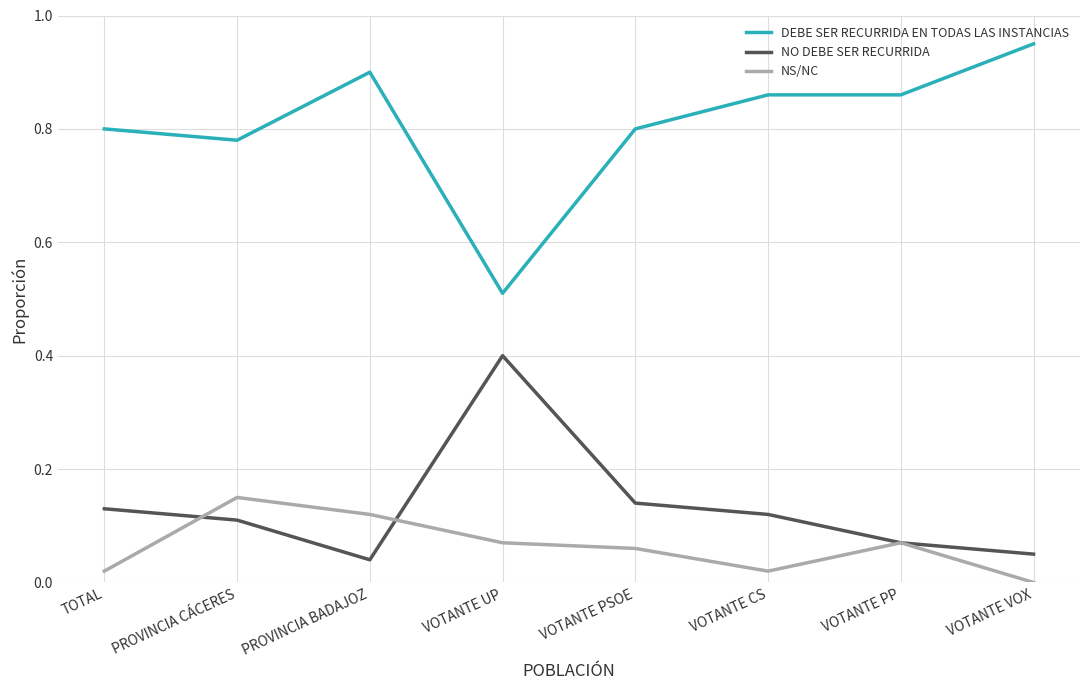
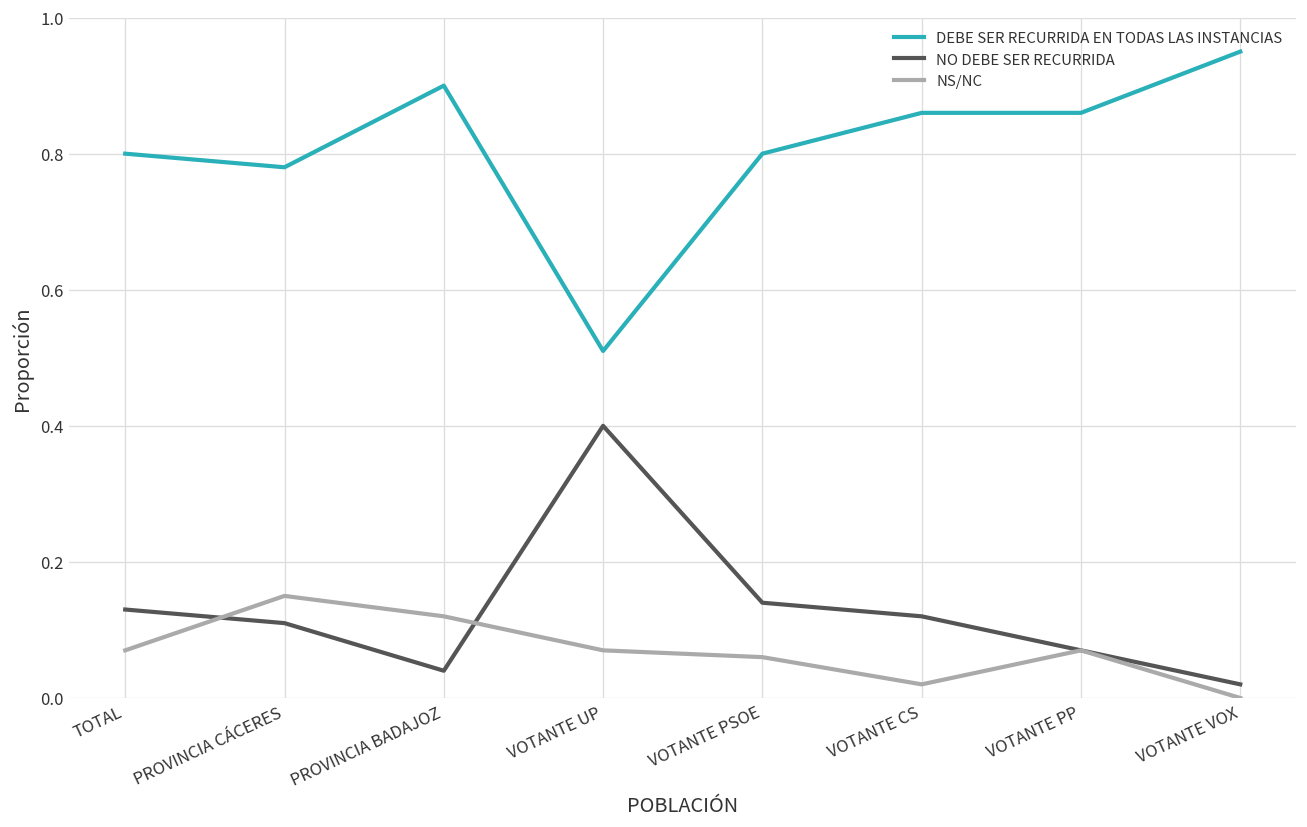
NS/NC, TOTAL: 0.02 -> 0.07
NO DEBE SER RECURRIDA, VOTANTE VOX: 0.05 -> 0.02
